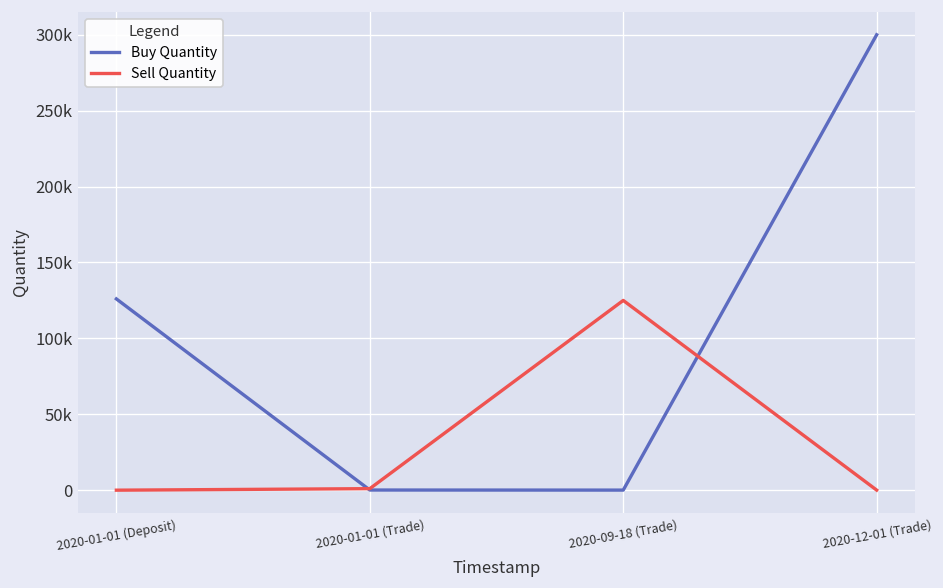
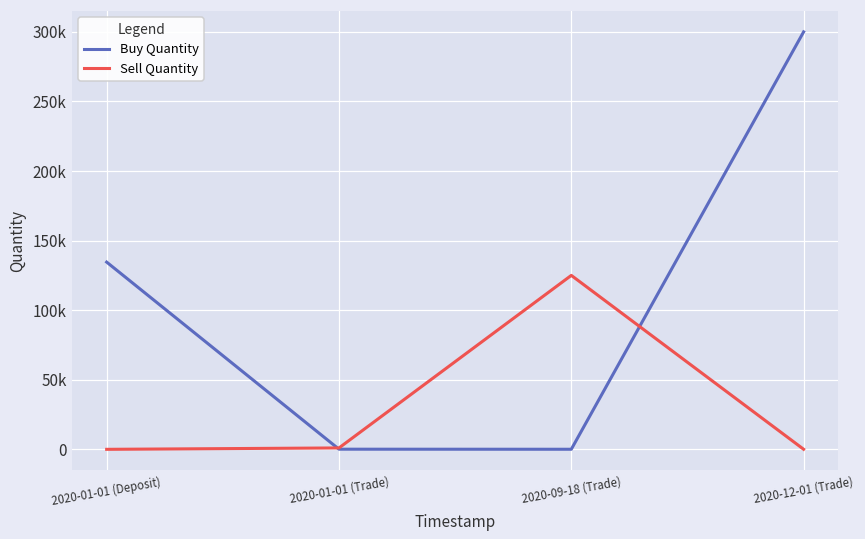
Buy Quantity, 2020-01-01 (Deposit): 126000 -> 135000
